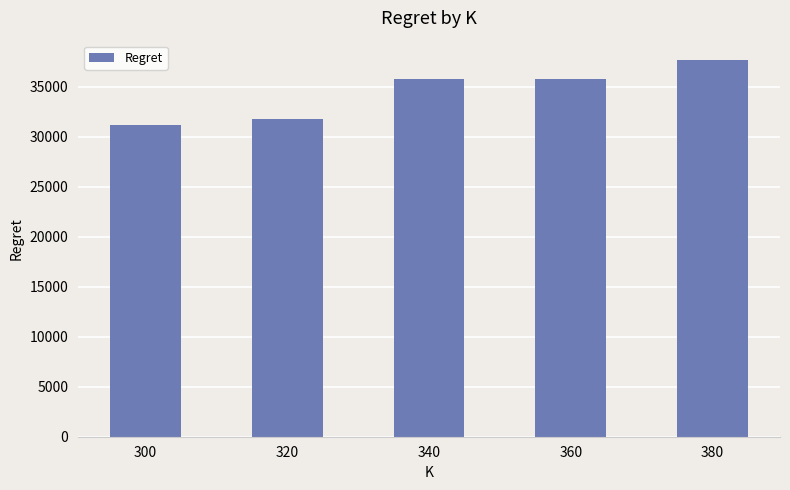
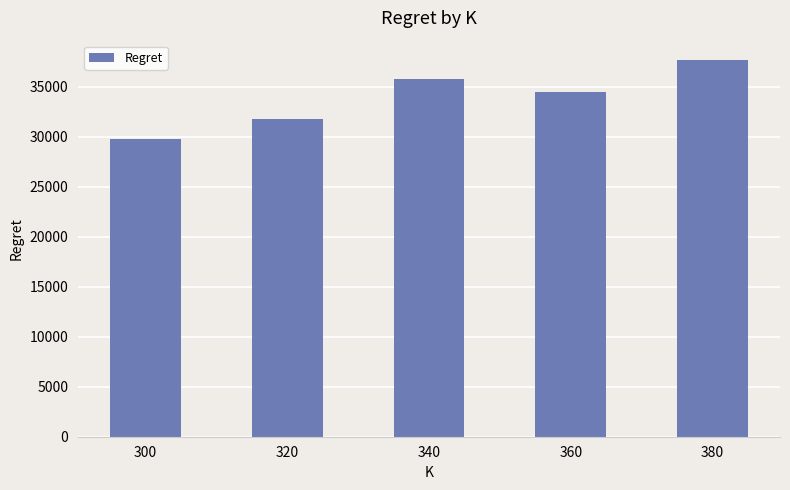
300: 31000 -> 30000
360: 36000 -> 34000
